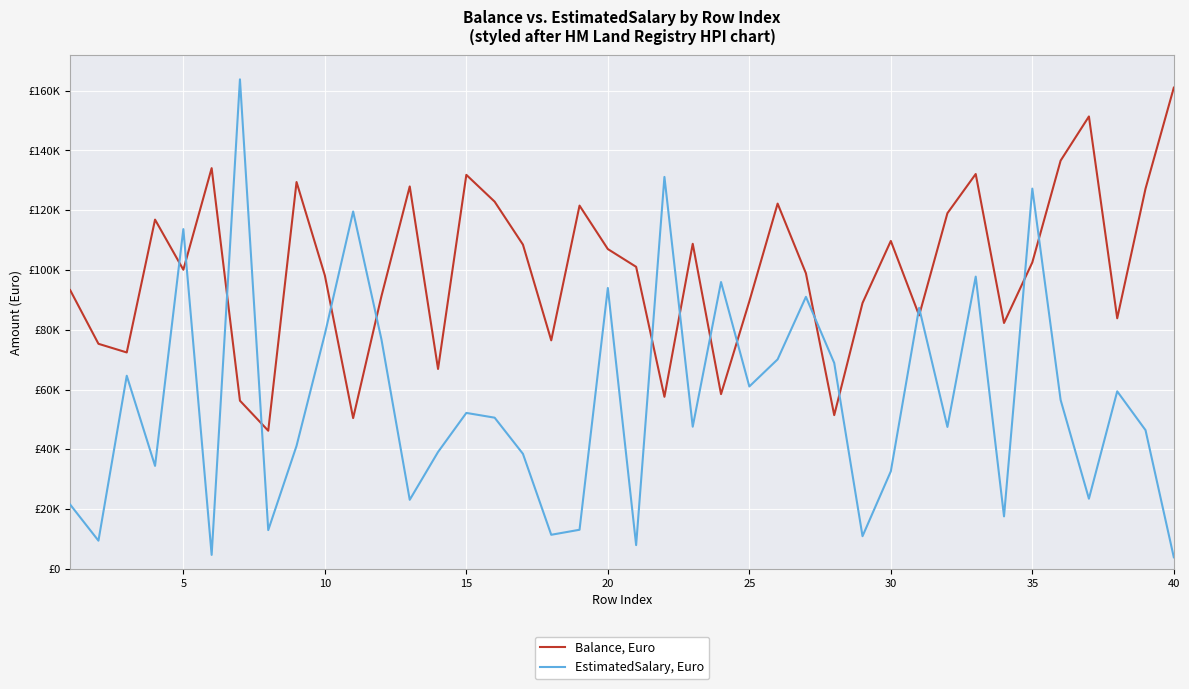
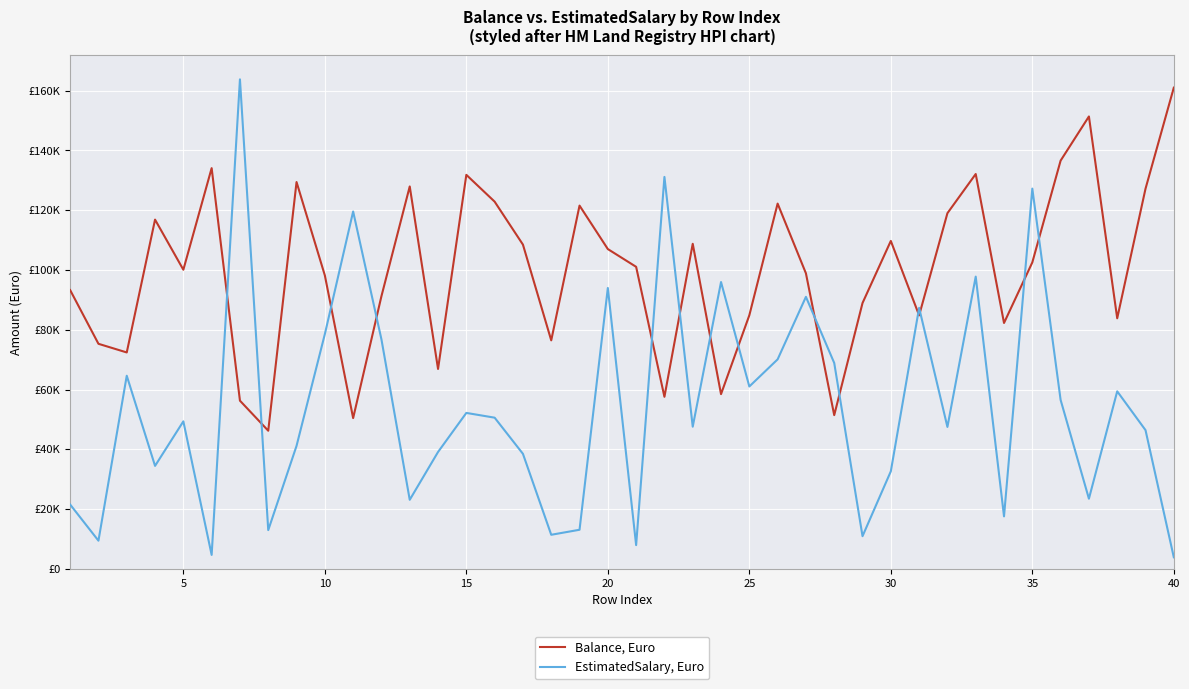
EstimatedSalary, Euro, 5: £114000 -> £49000
Balance, Euro, 25: £90000 -> £85000
